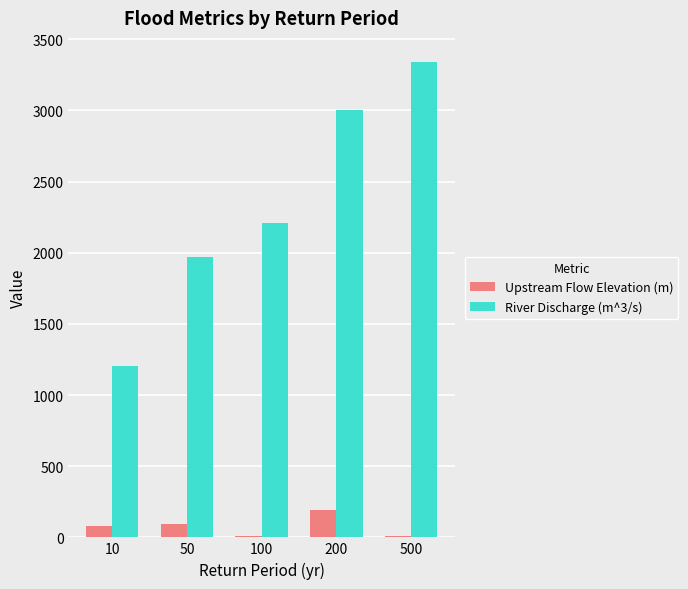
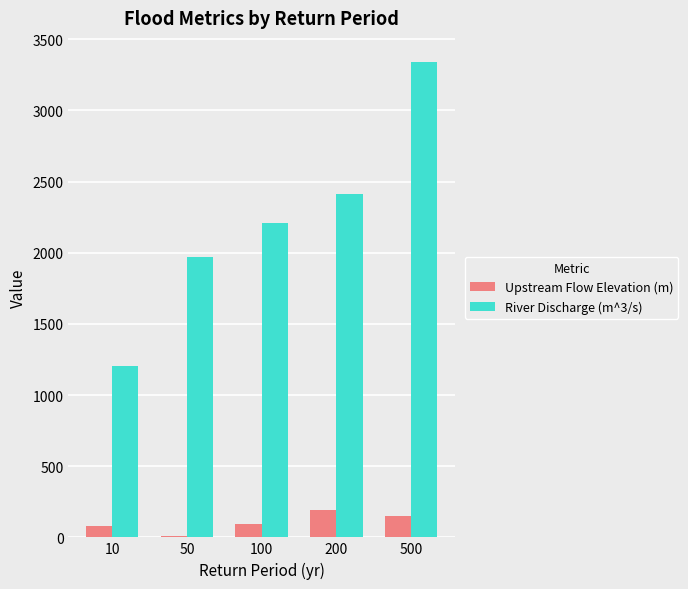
Upstream Flow Elevation (m), 50: 100 -> 10
Upstream Flow Elevation (m), 100: 10 -> 90
River Discharge (m^3/s), 200: 3000 -> 2410
Upstream Flow Elevation (m), 500: 10 -> 150
